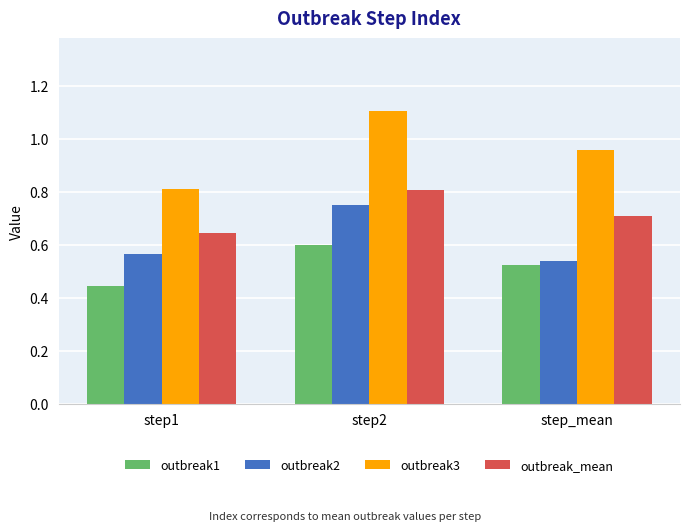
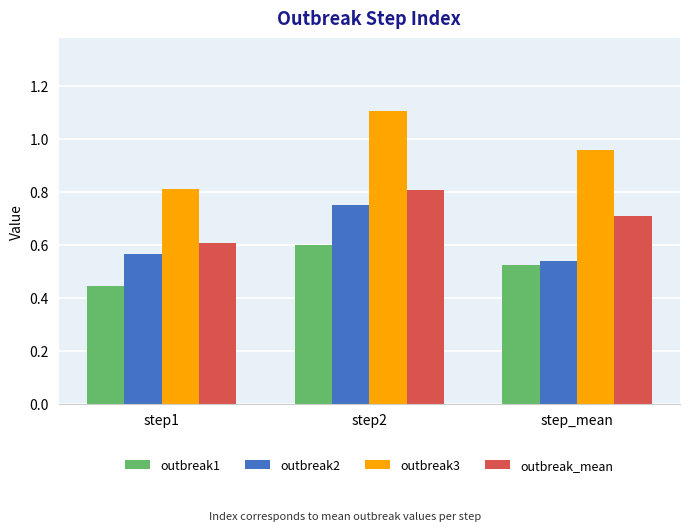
outbreak_mean, step1: 0.64 -> 0.61
